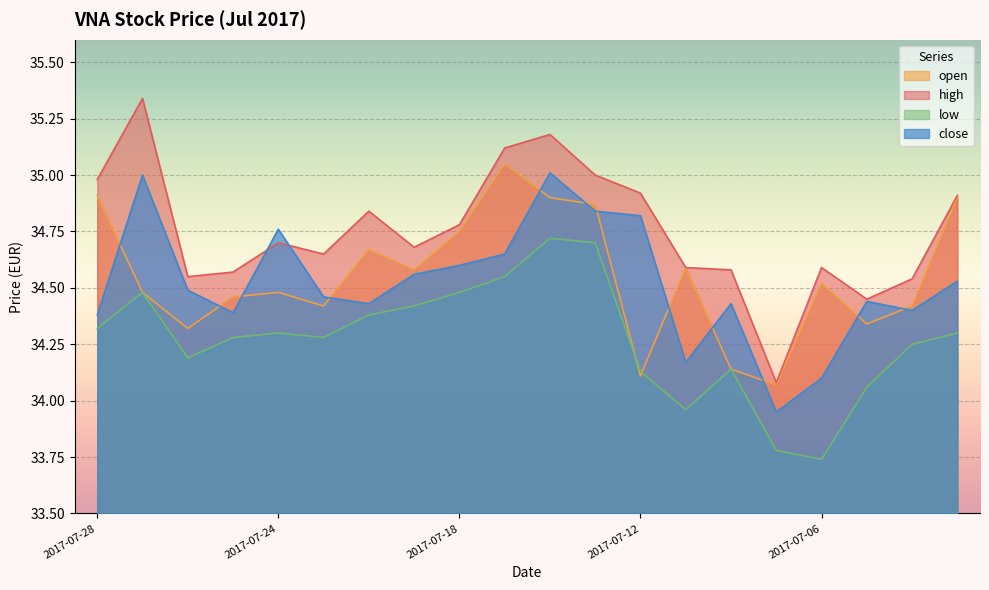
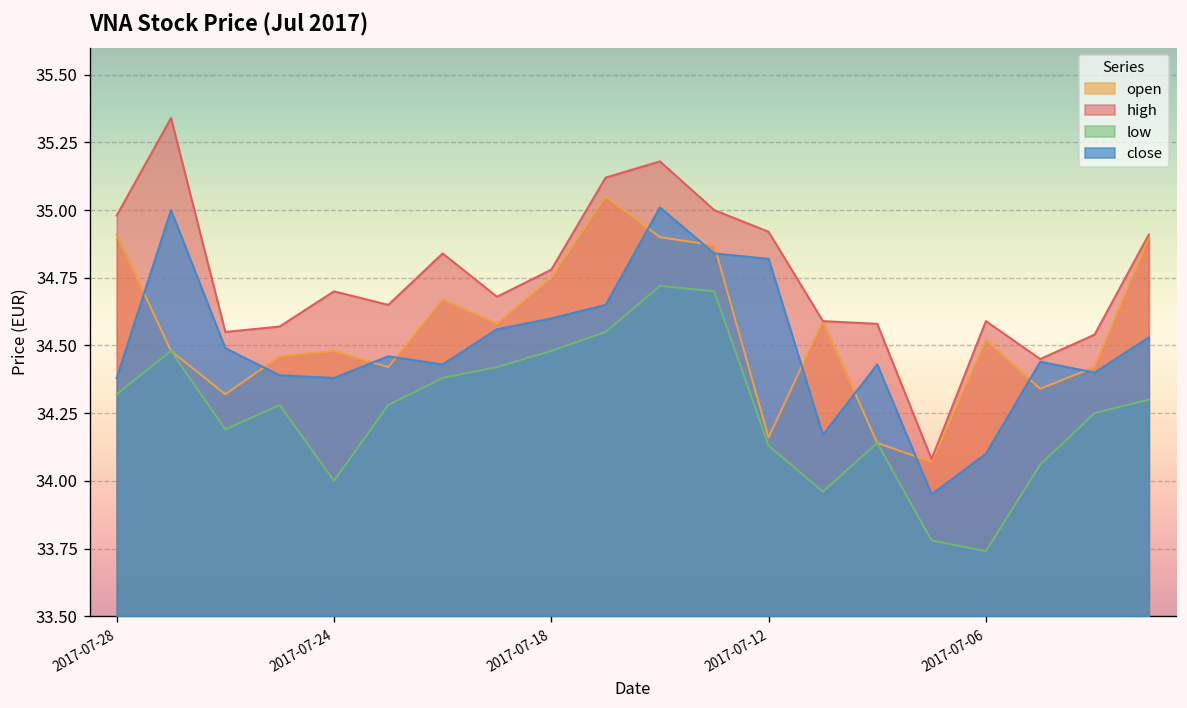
low, 2017-07-24: 34.3 -> 34.0
close, 2017-07-24: 34.76 -> 34.38
open, 2017-07-12: 34.11 -> 34.16
